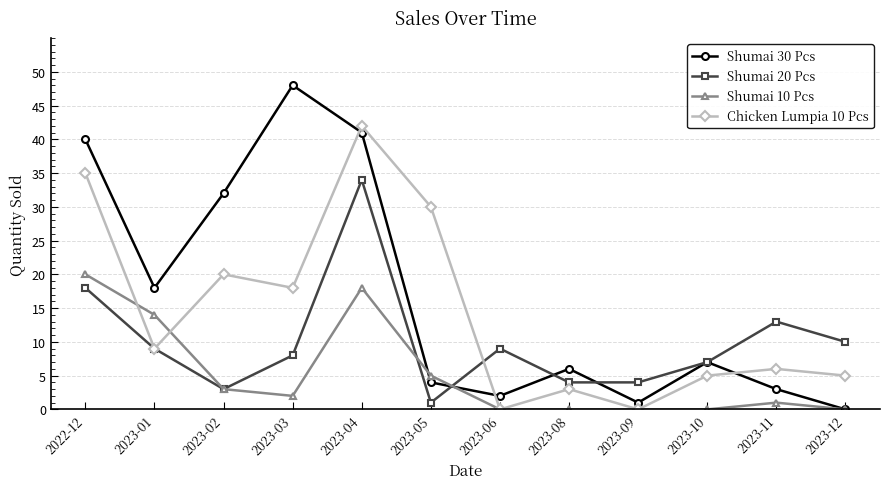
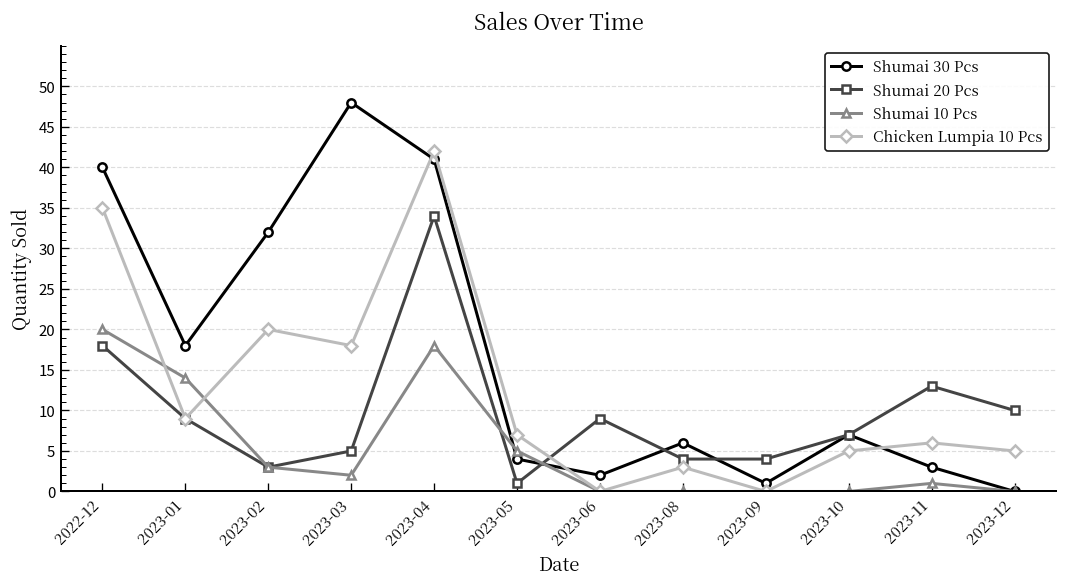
Shumai 20 Pcs, 2023-03: 8 -> 5
Chicken Lumpia 10 Pcs, 2023-05: 30 -> 7
